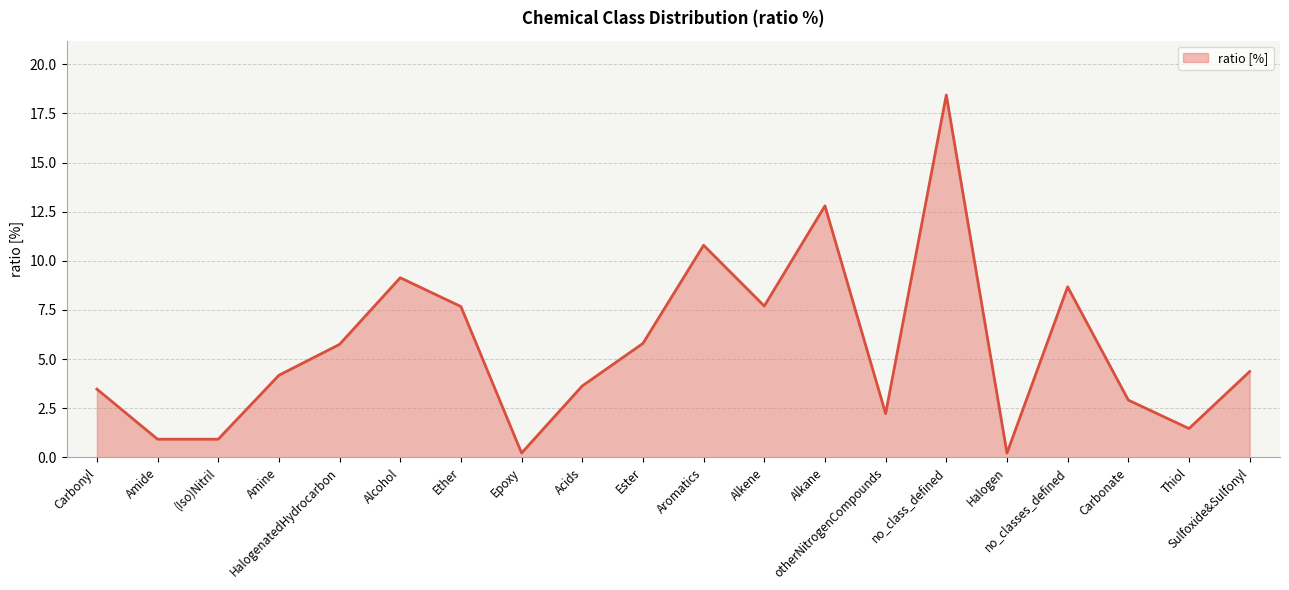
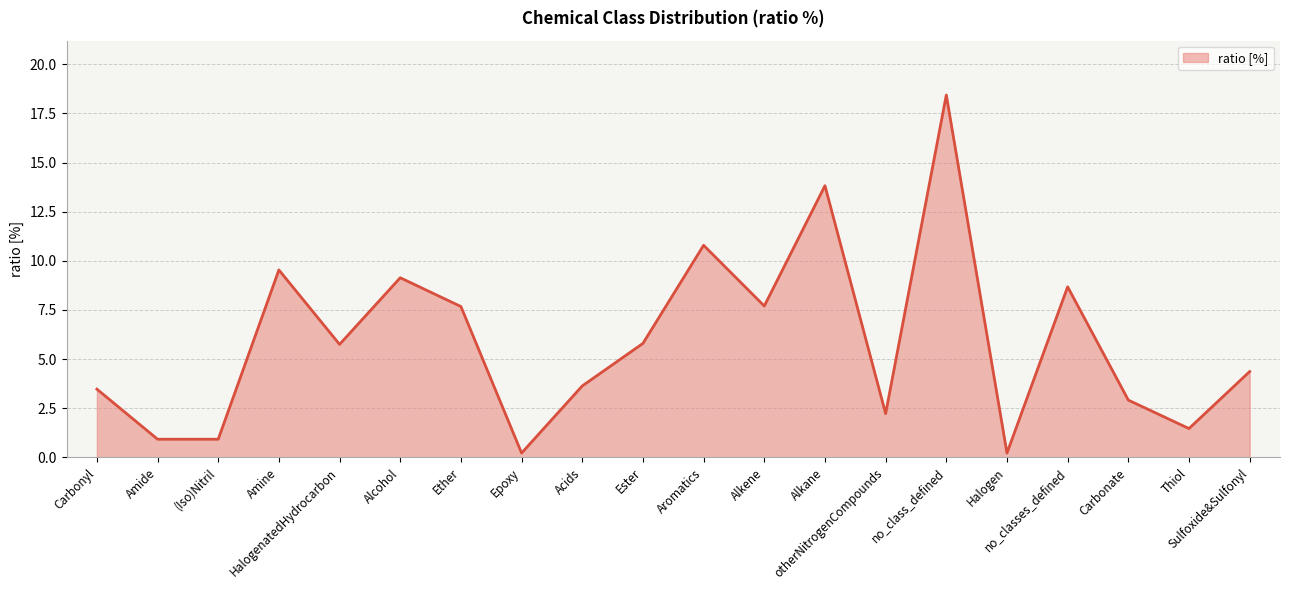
Amine: 4.2 -> 9.5
Alkane: 12.8 -> 13.8
